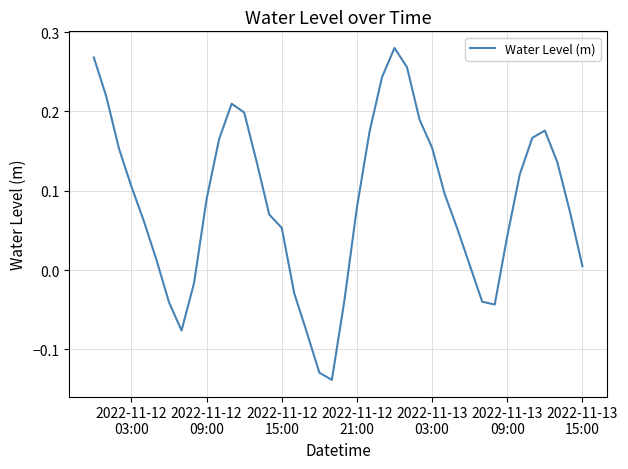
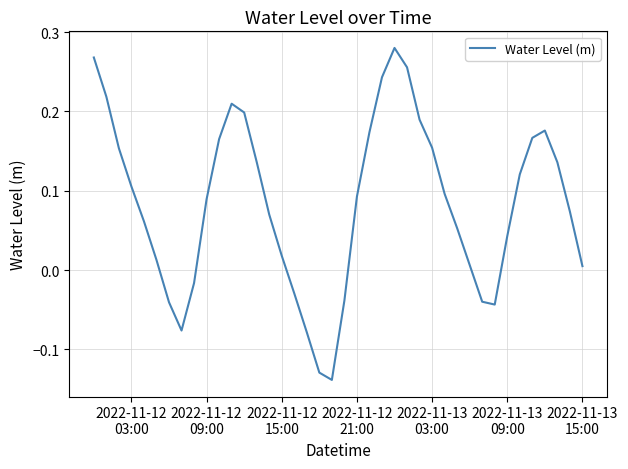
2022-11-12 15:00: 0.05 -> 0.02
2022-11-12 21:00: 0.08 -> 0.09
